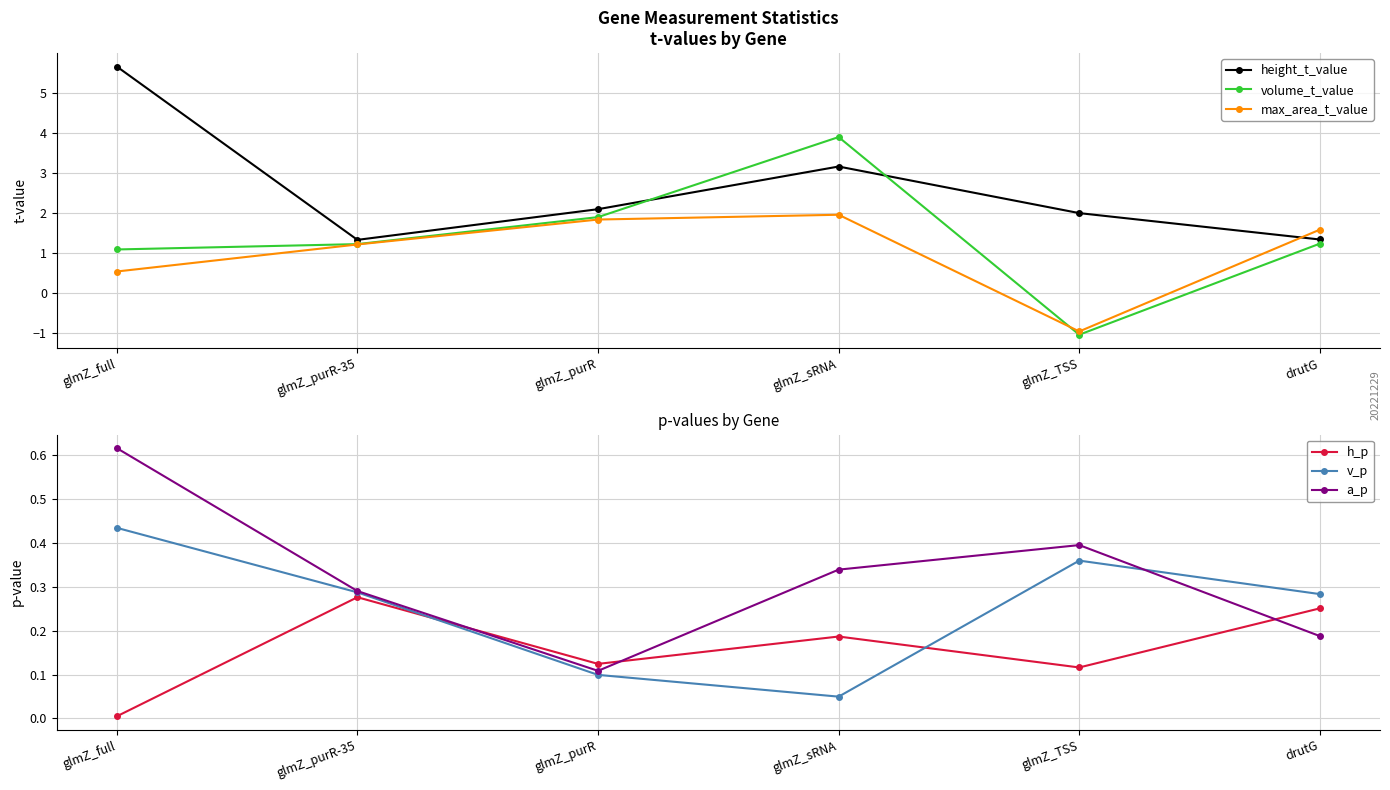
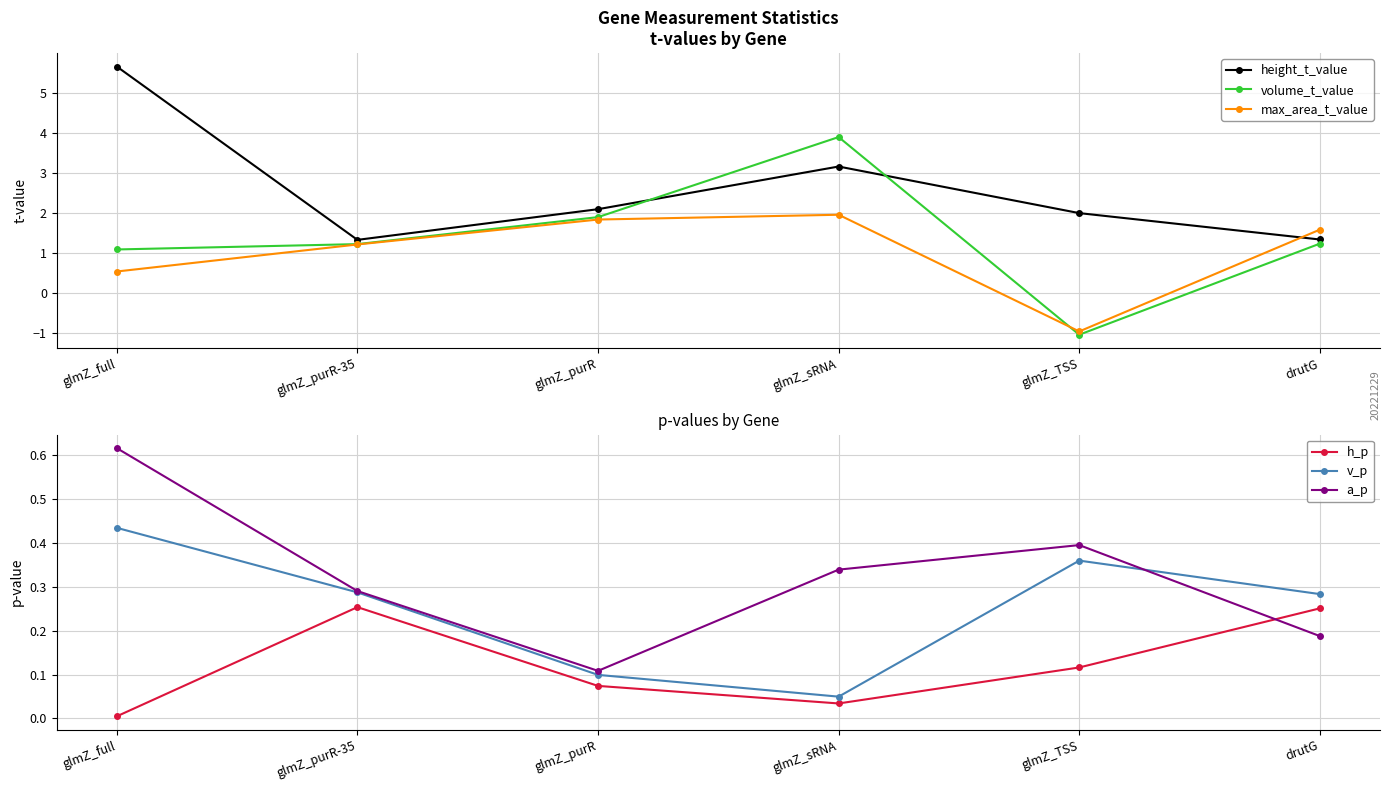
p-values by Gene, h_p, glmZ_purR-35: 0.28 -> 0.25
p-values by Gene, h_p, glmZ_purR: 0.12 -> 0.07
p-values by Gene, h_p, glmZ_sRNA: 0.19 -> 0.03
